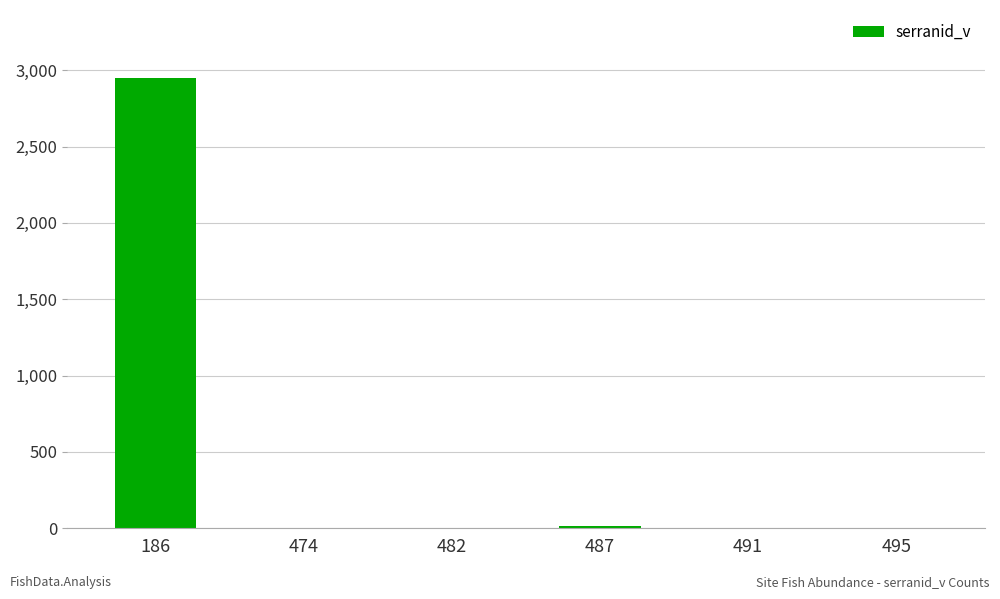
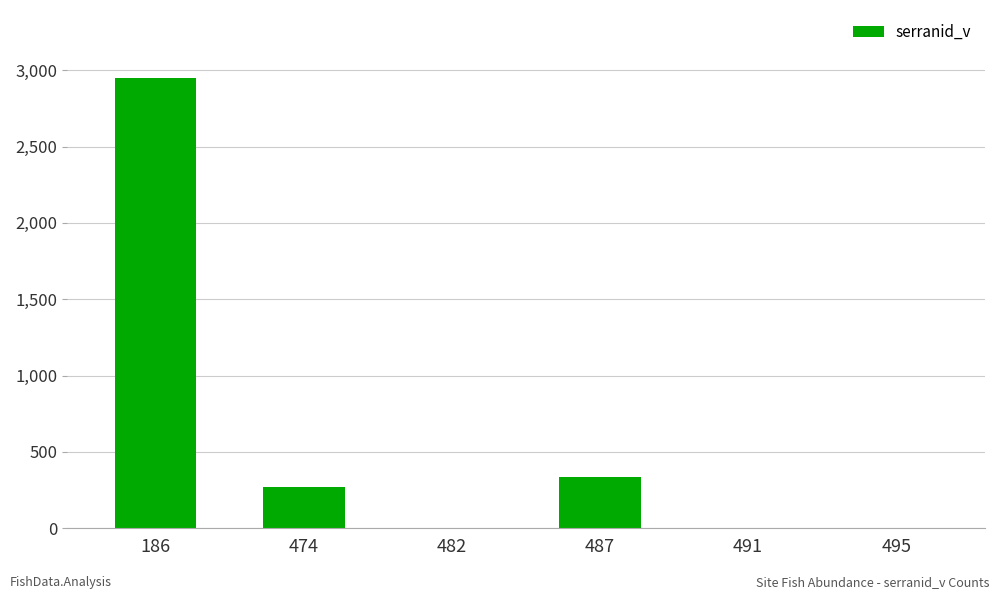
474: 0 -> 270
487: 10 -> 340
